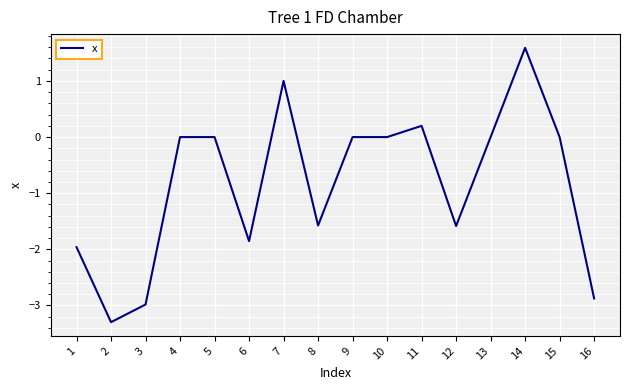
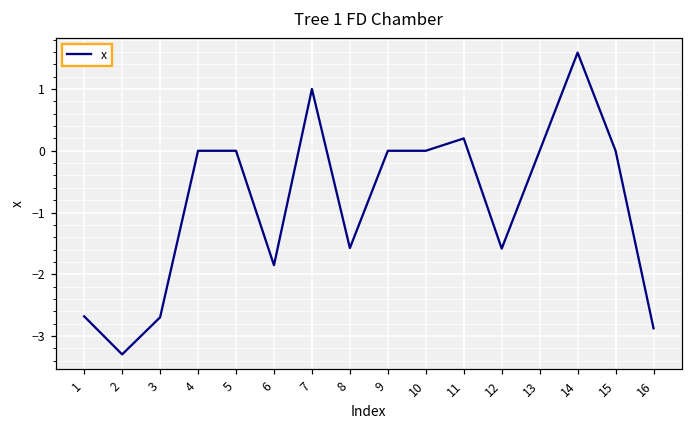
1: -2.0 -> -2.7
3: -3.0 -> -2.7
